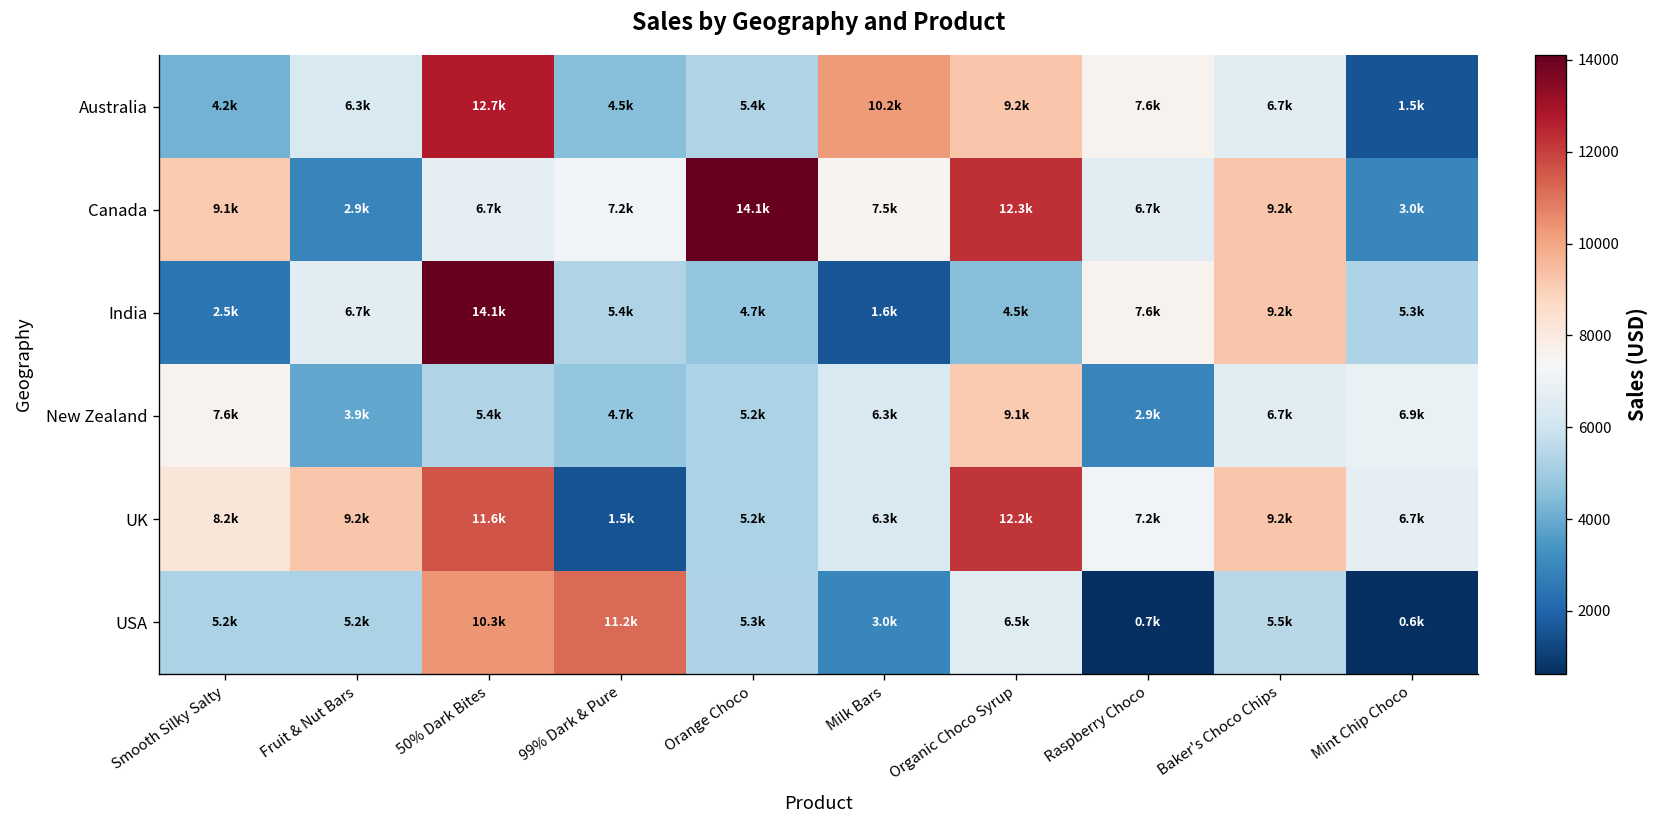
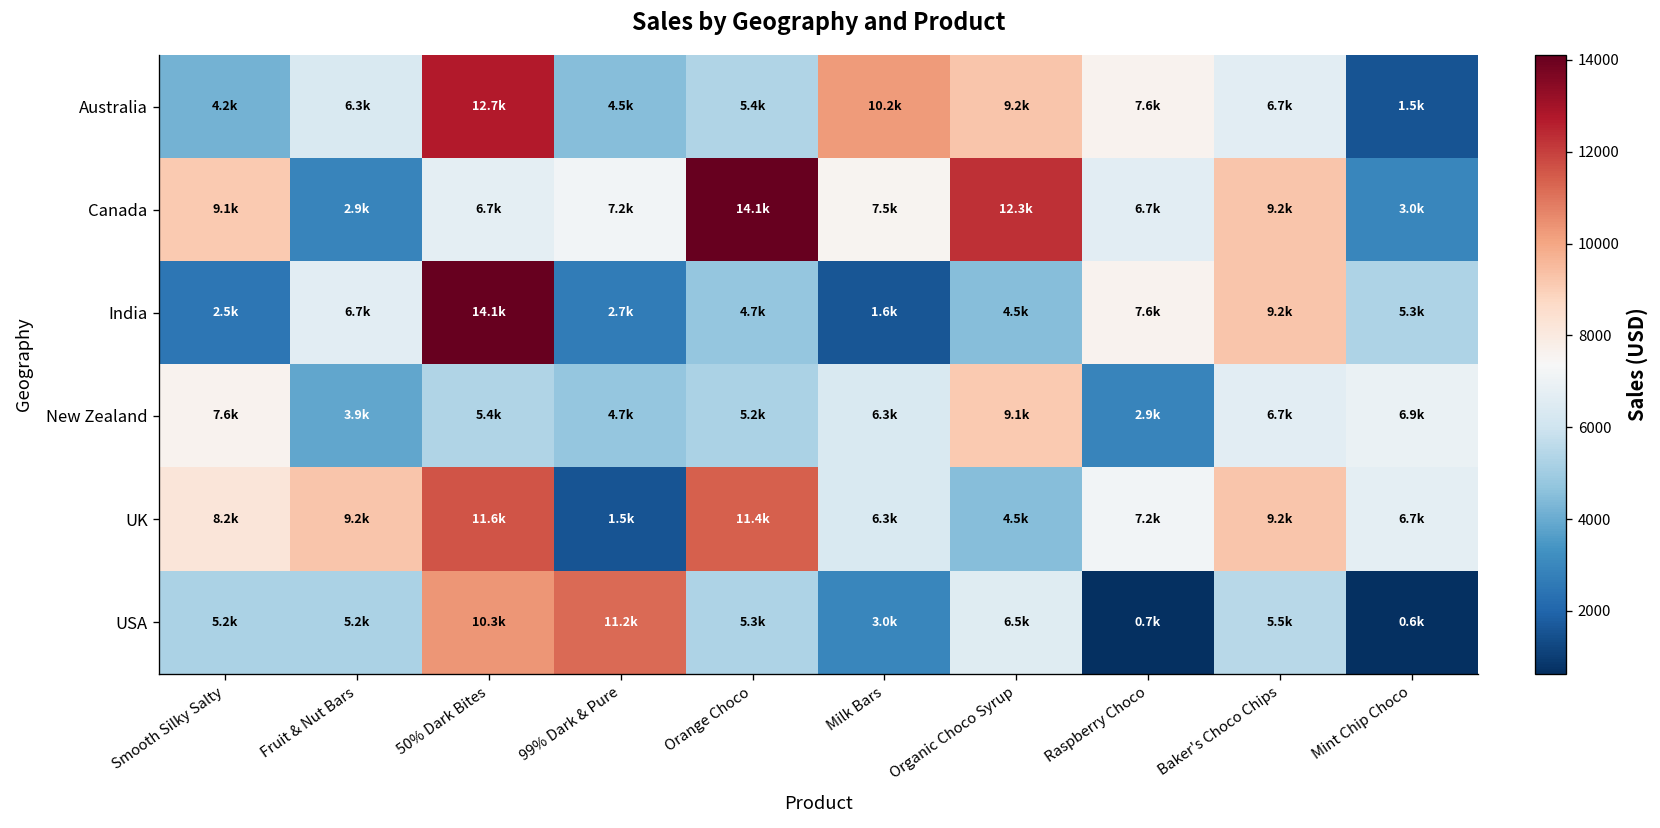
India, 99% Dark & Pure: 5.4k -> 2.7k
UK, Orange Choco: 5.2k -> 11.4k
UK, Organic Choco Syrup: 12.2k -> 4.5k
